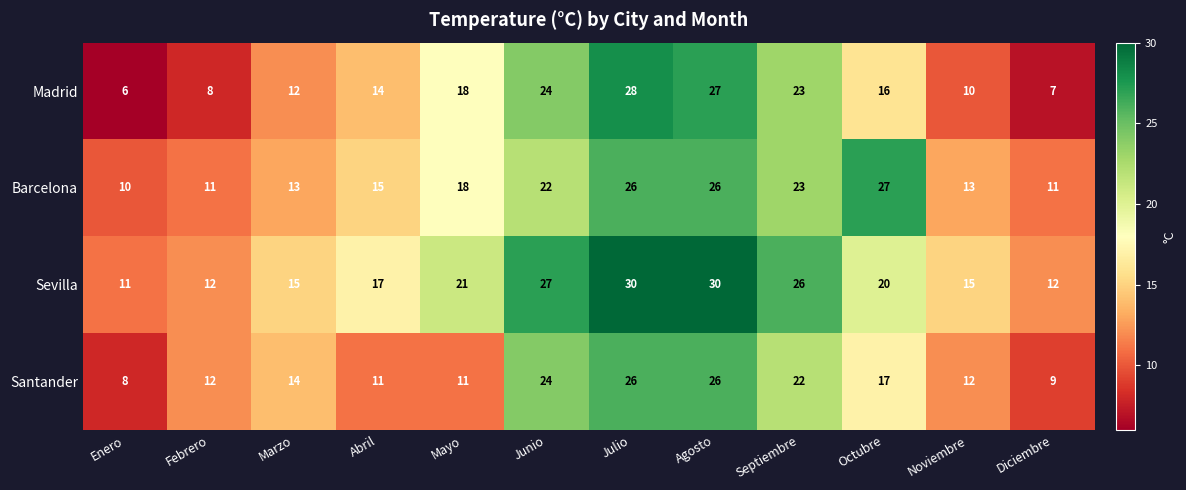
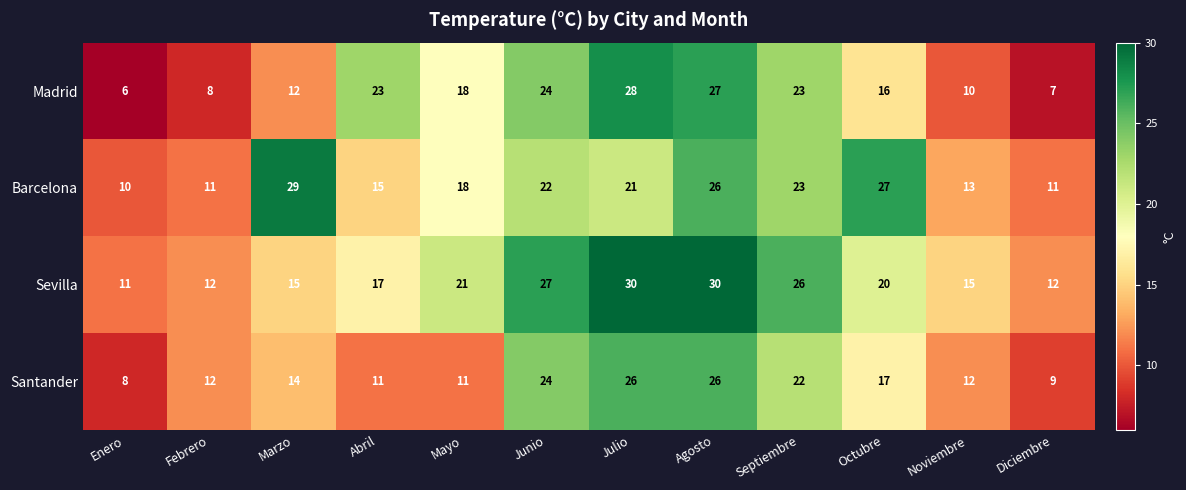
Madrid, Abril: 14 -> 23
Barcelona, Marzo: 13 -> 29
Barcelona, Julio: 26 -> 21
